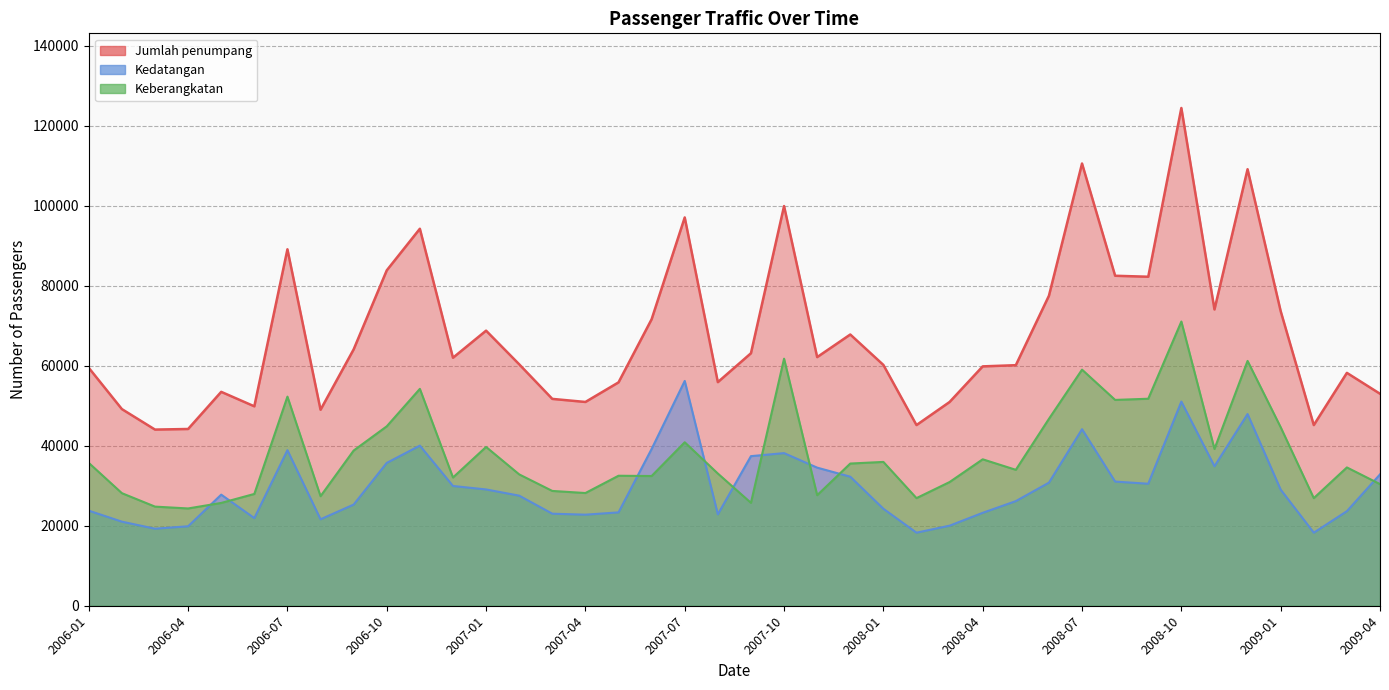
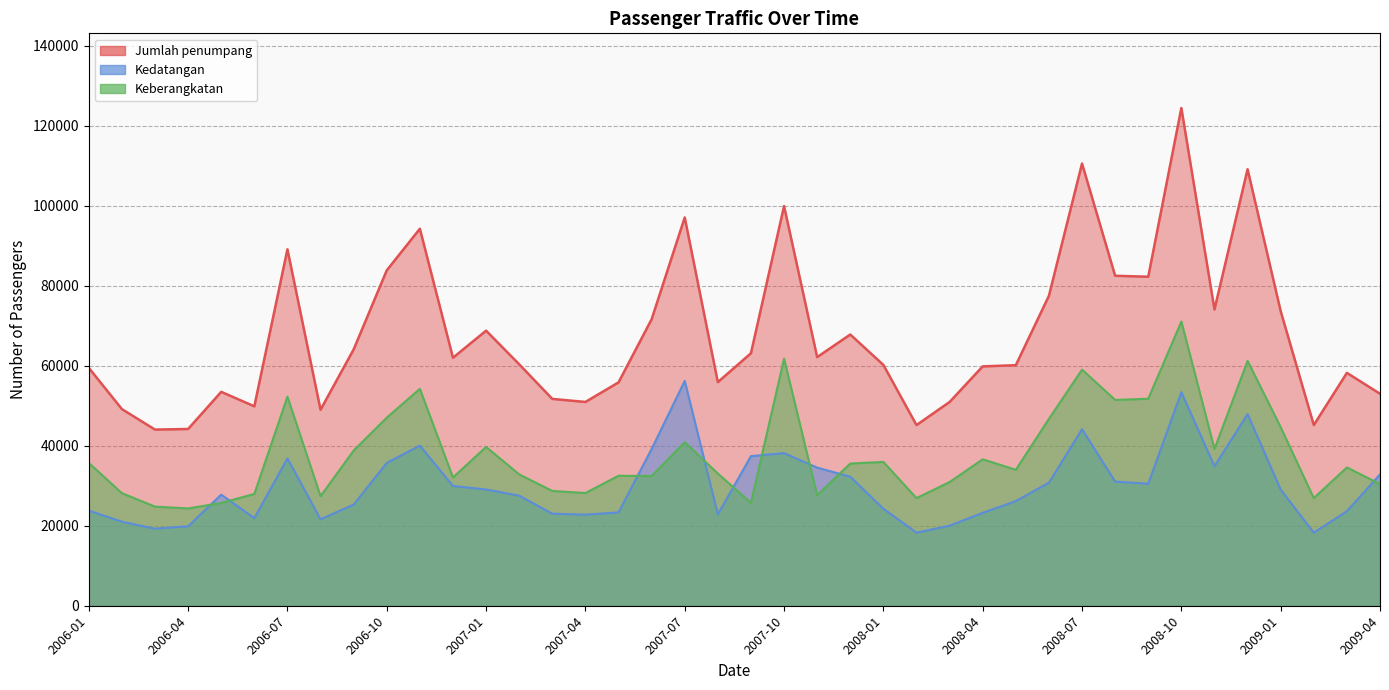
Kedatangan, 2006-07: 39000 -> 37000
Keberangkatan, 2006-10: 45000 -> 47000
Kedatangan, 2008-10: 51000 -> 53000
